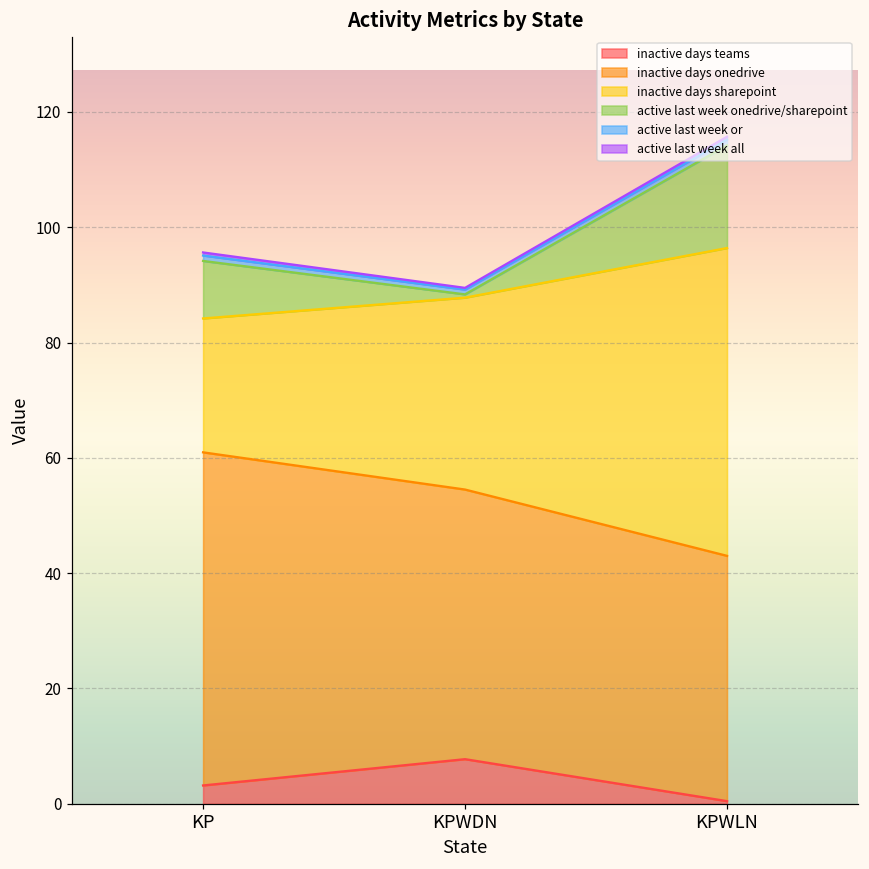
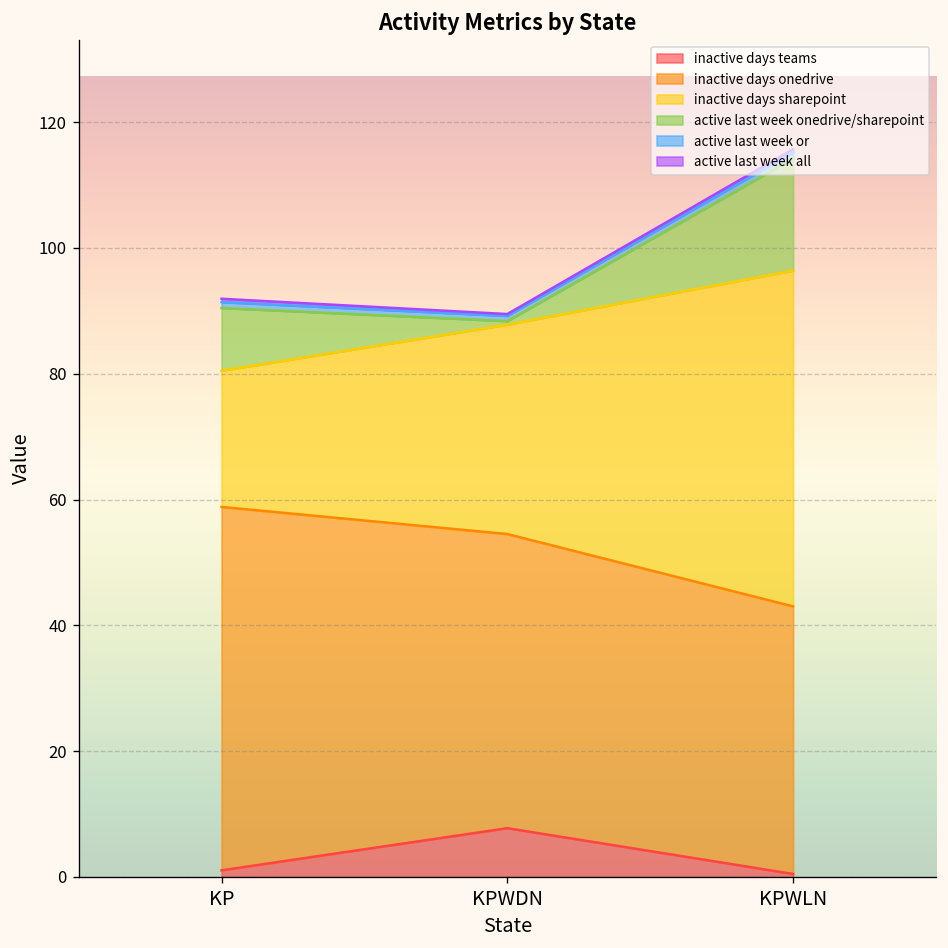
inactive days teams, KP: 3 -> 1
inactive days sharepoint, KP: 23 -> 22
